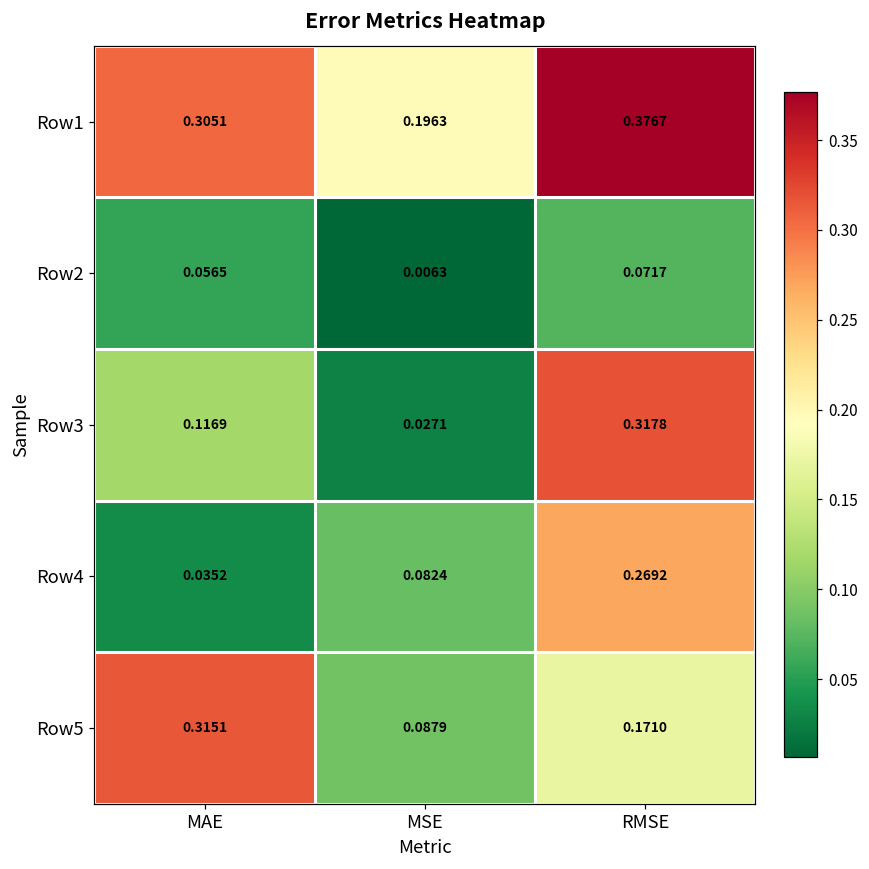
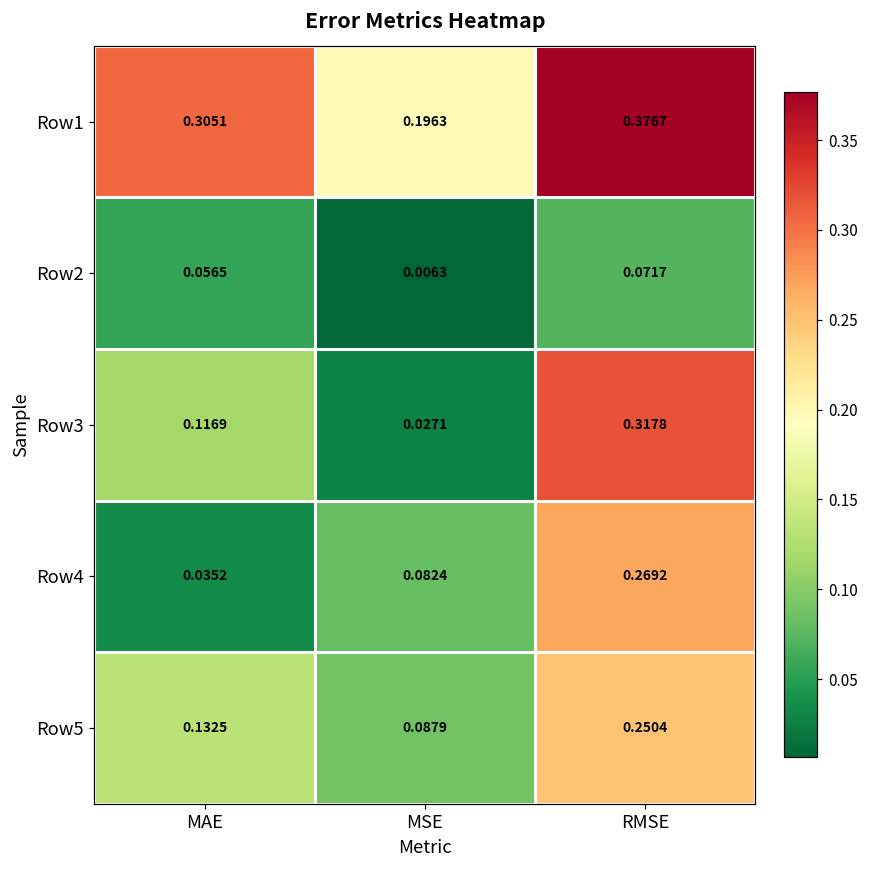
Row5, MAE: 0.3151 -> 0.1325
Row5, RMSE: 0.1710 -> 0.2504
